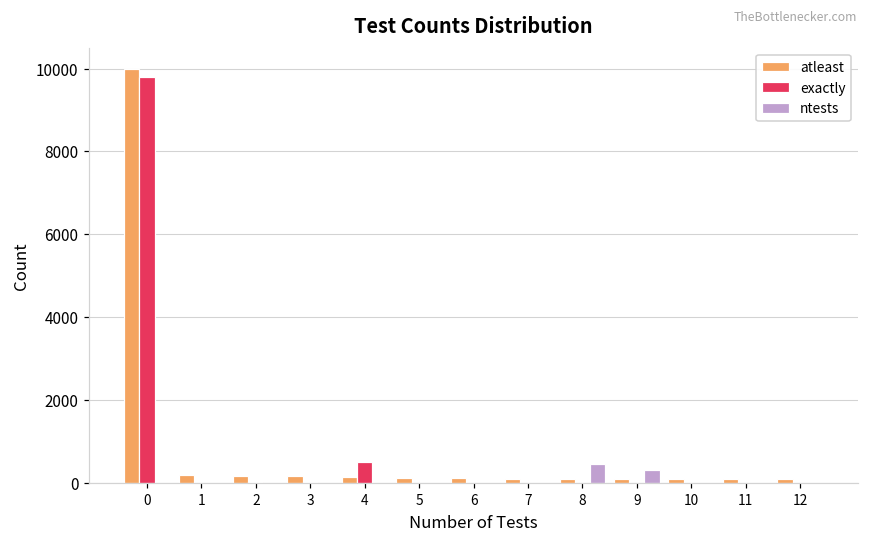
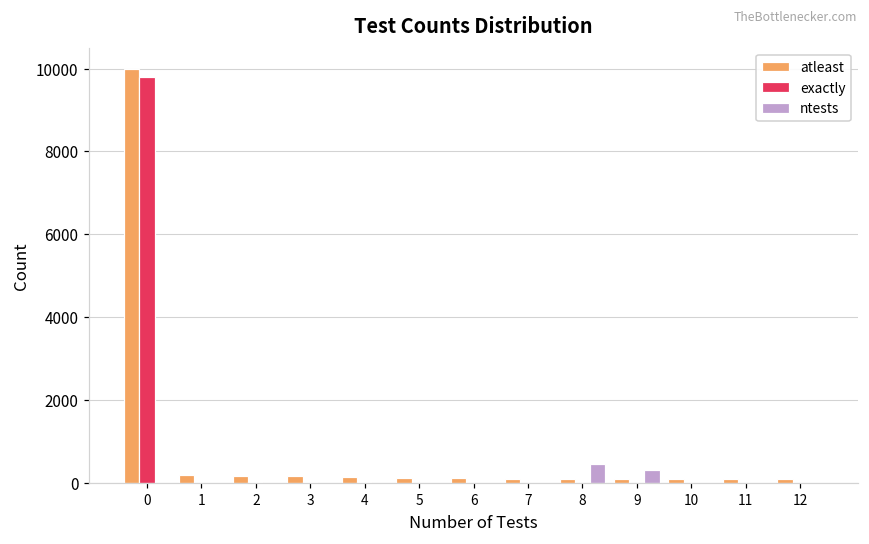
exactly, 4: 500 -> 0
